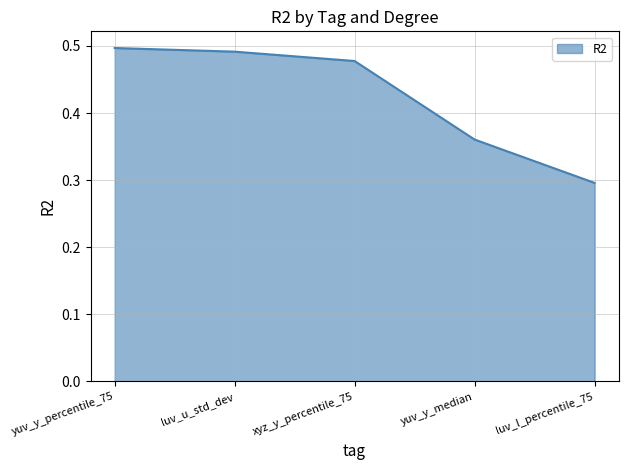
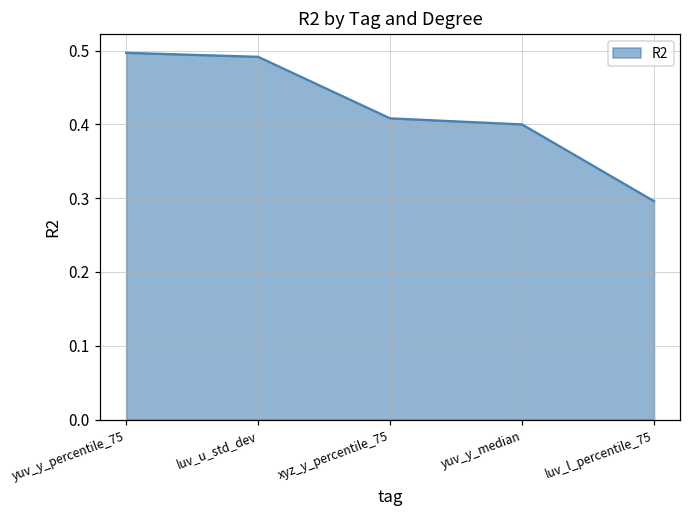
xyz_y_percentile_75: 0.48 -> 0.41
yuv_y_median: 0.36 -> 0.40
